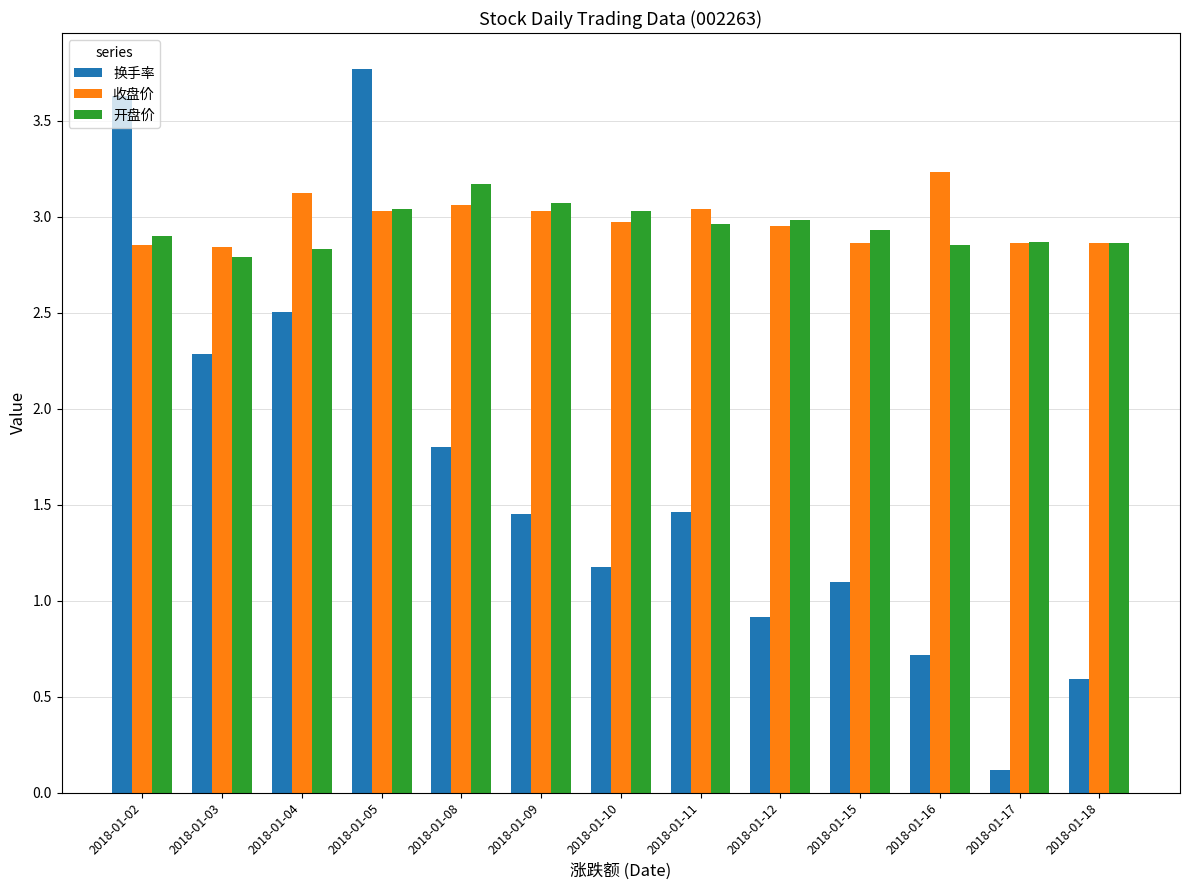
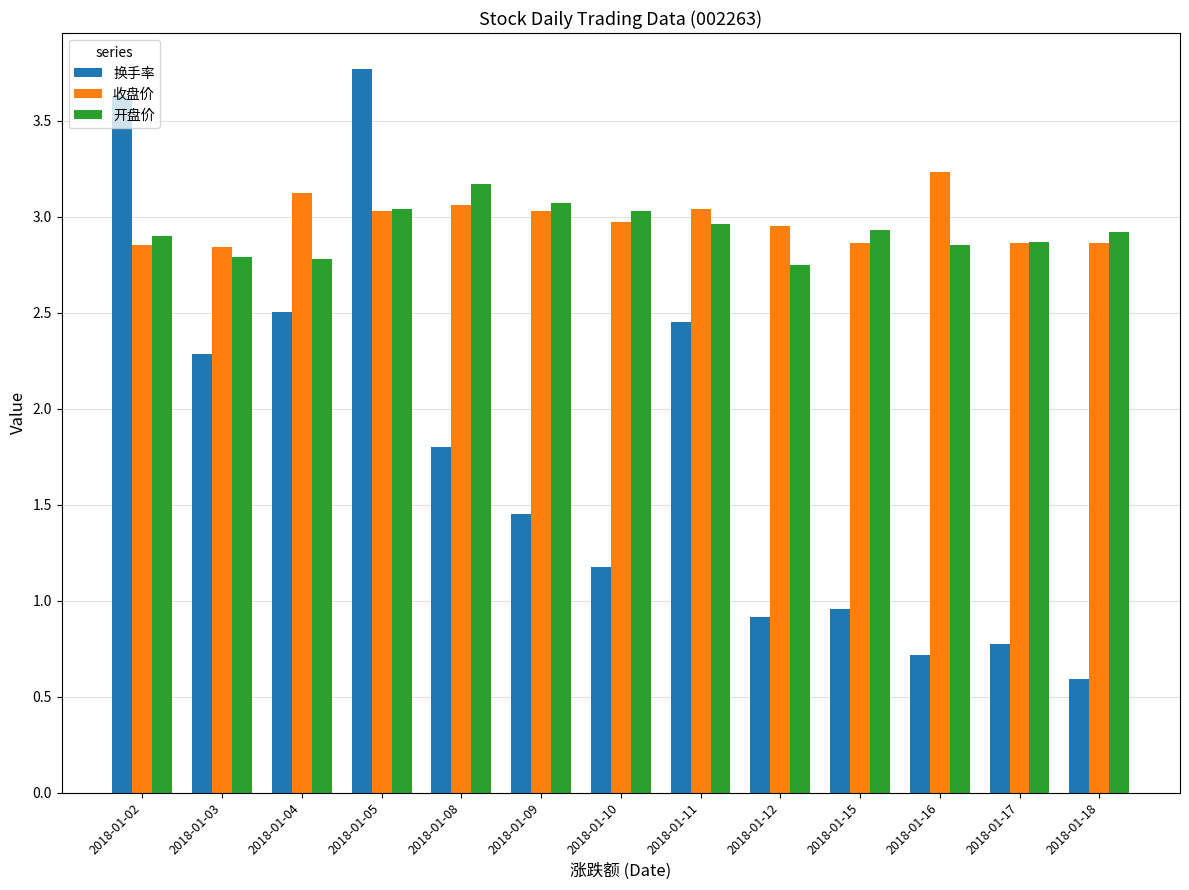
开盘价, 2018-01-04: 2.83 -> 2.78
换手率, 2018-01-11: 1.46 -> 2.45
开盘价, 2018-01-12: 2.98 -> 2.75
换手率, 2018-01-15: 1.10 -> 0.95
换手率, 2018-01-17: 0.12 -> 0.77
开盘价, 2018-01-18: 2.86 -> 2.92
